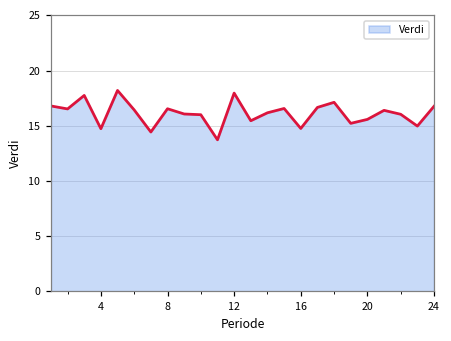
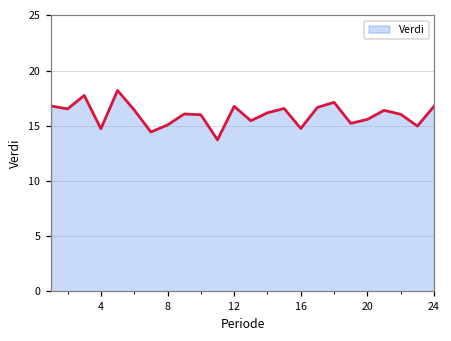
8: 16.5 -> 15.1
12: 18.0 -> 16.8
